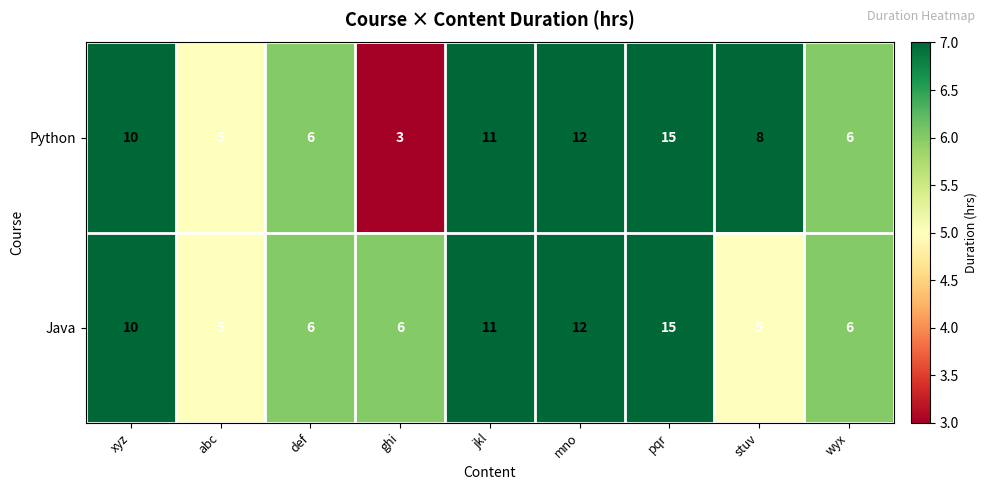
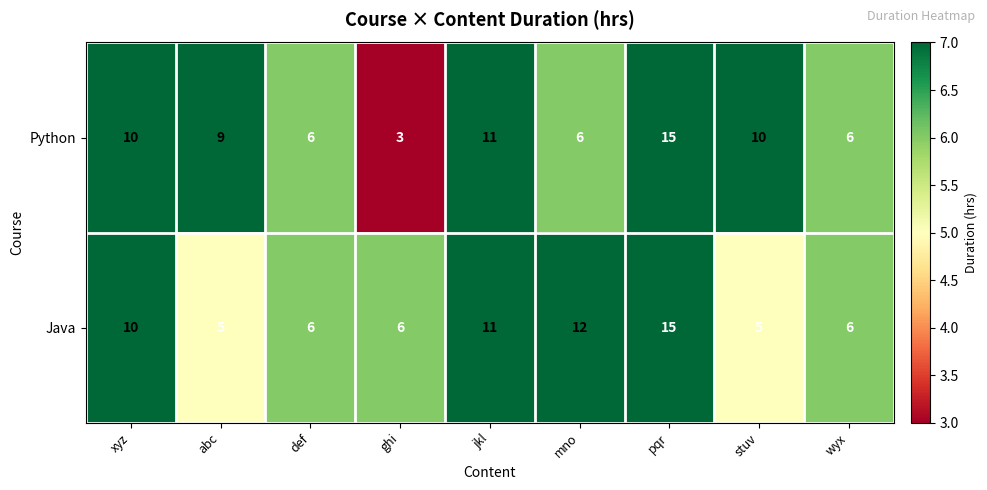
Python, abc: 5 -> 9
Python, mno: 12 -> 6
Python, stuv: 8 -> 10
